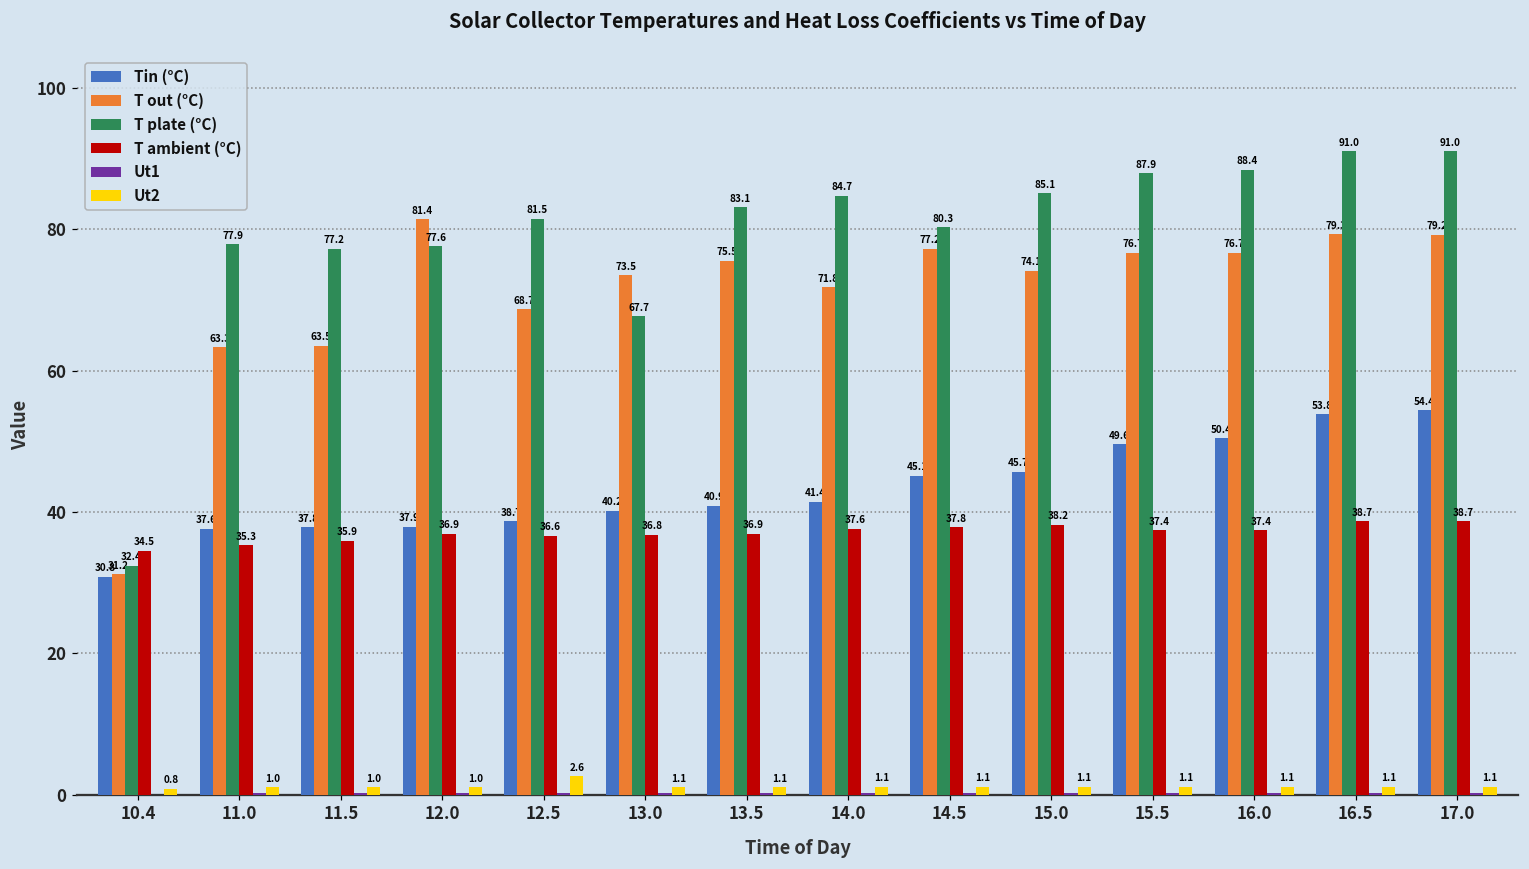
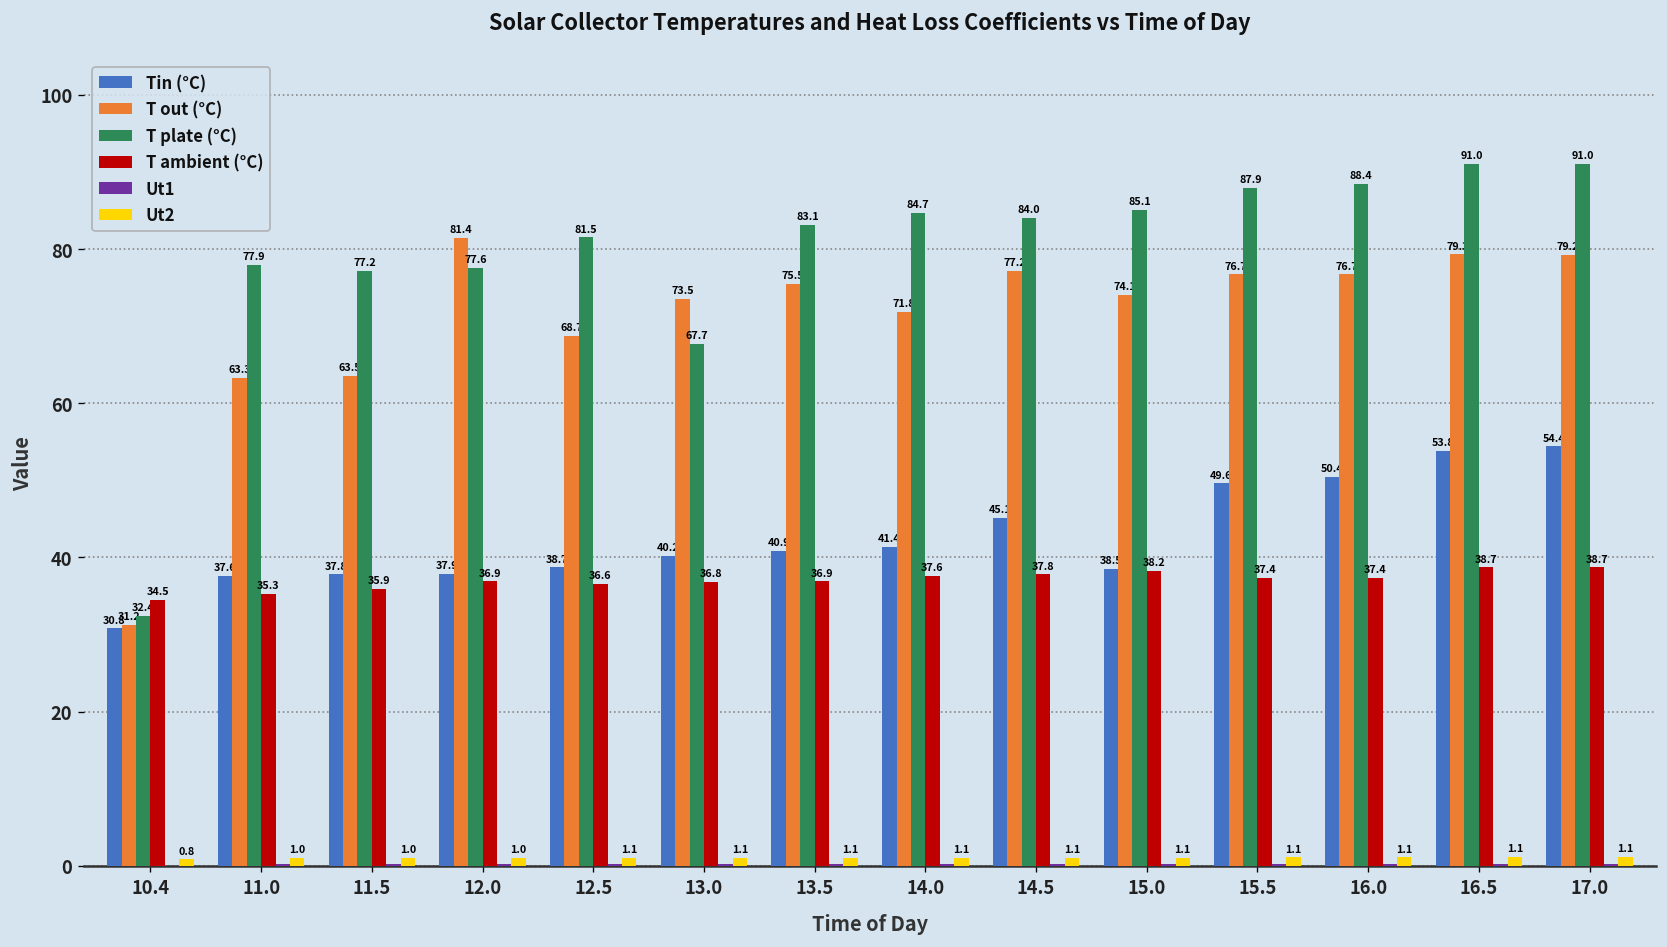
Ut2, 12.5: 2.6 -> 1.1
T plate (°C), 14.5: 80.3 -> 84.0
Tin (°C), 15.0: 45.7 -> 38.5
